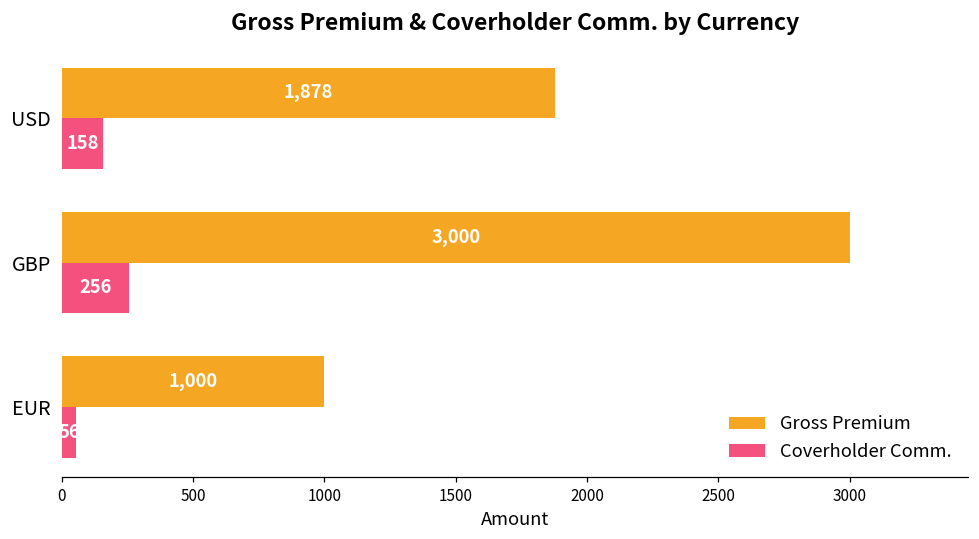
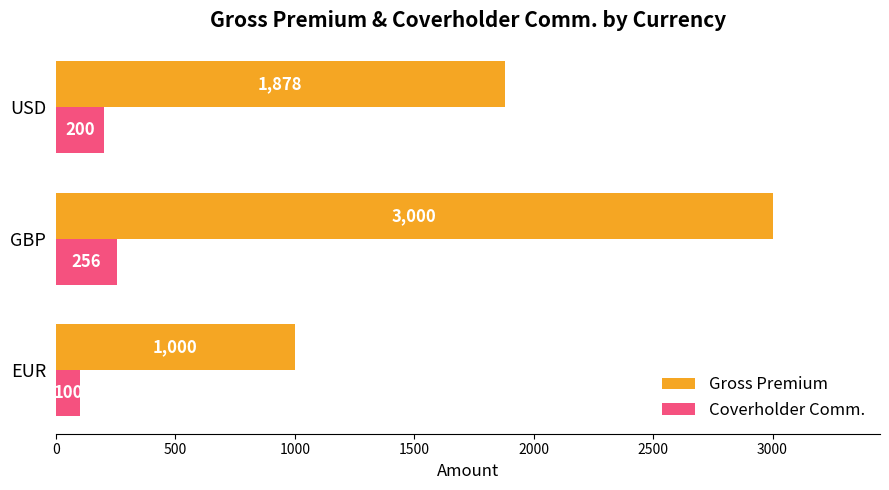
Coverholder Comm., USD: 158 -> 200
Coverholder Comm., EUR: 60 -> 100
